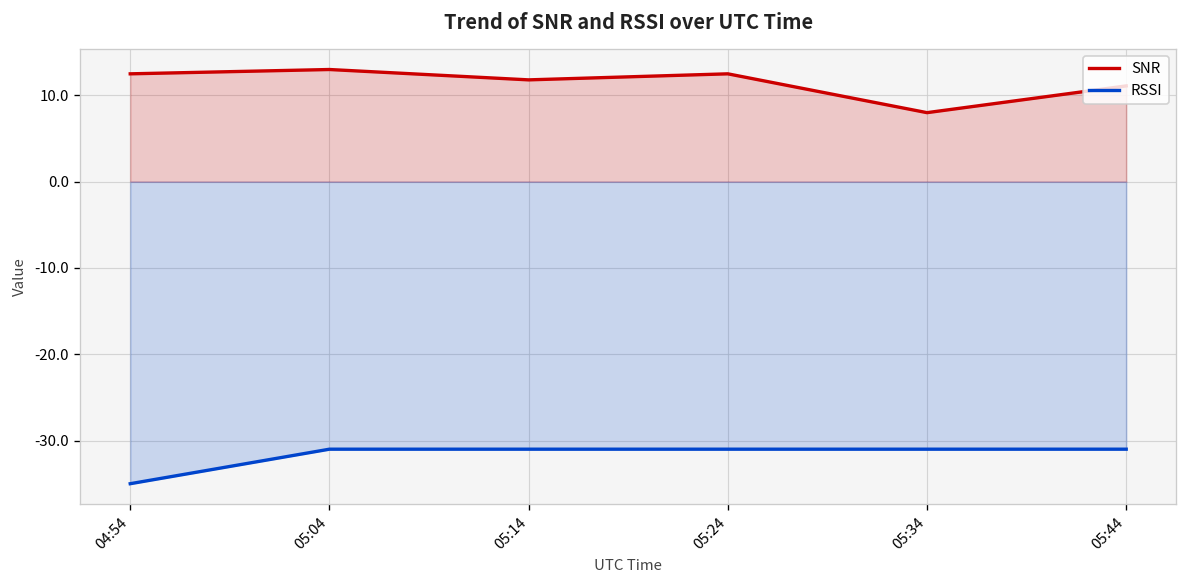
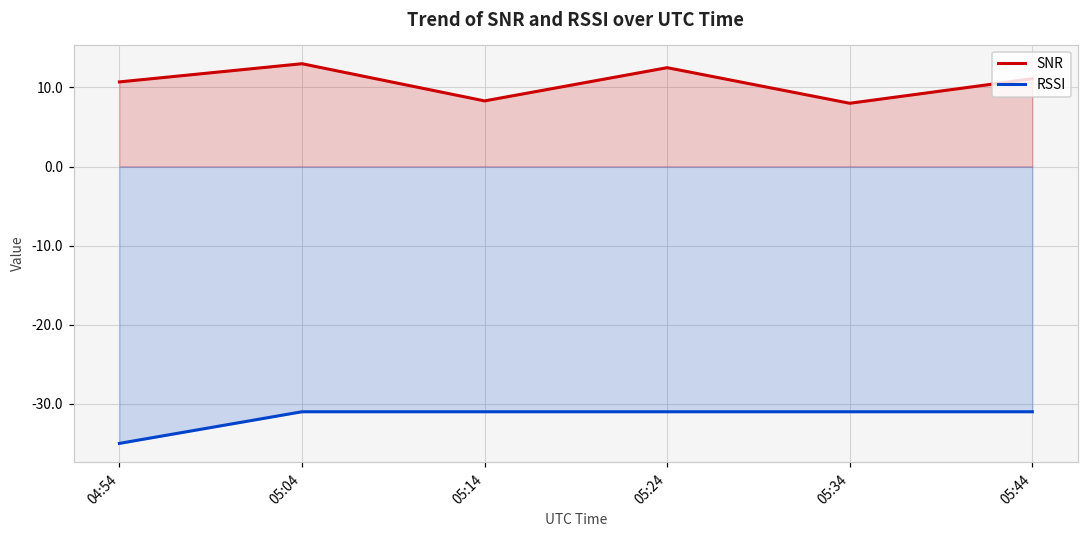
SNR, 04:54: 13 -> 11
SNR, 05:14: 12 -> 8
